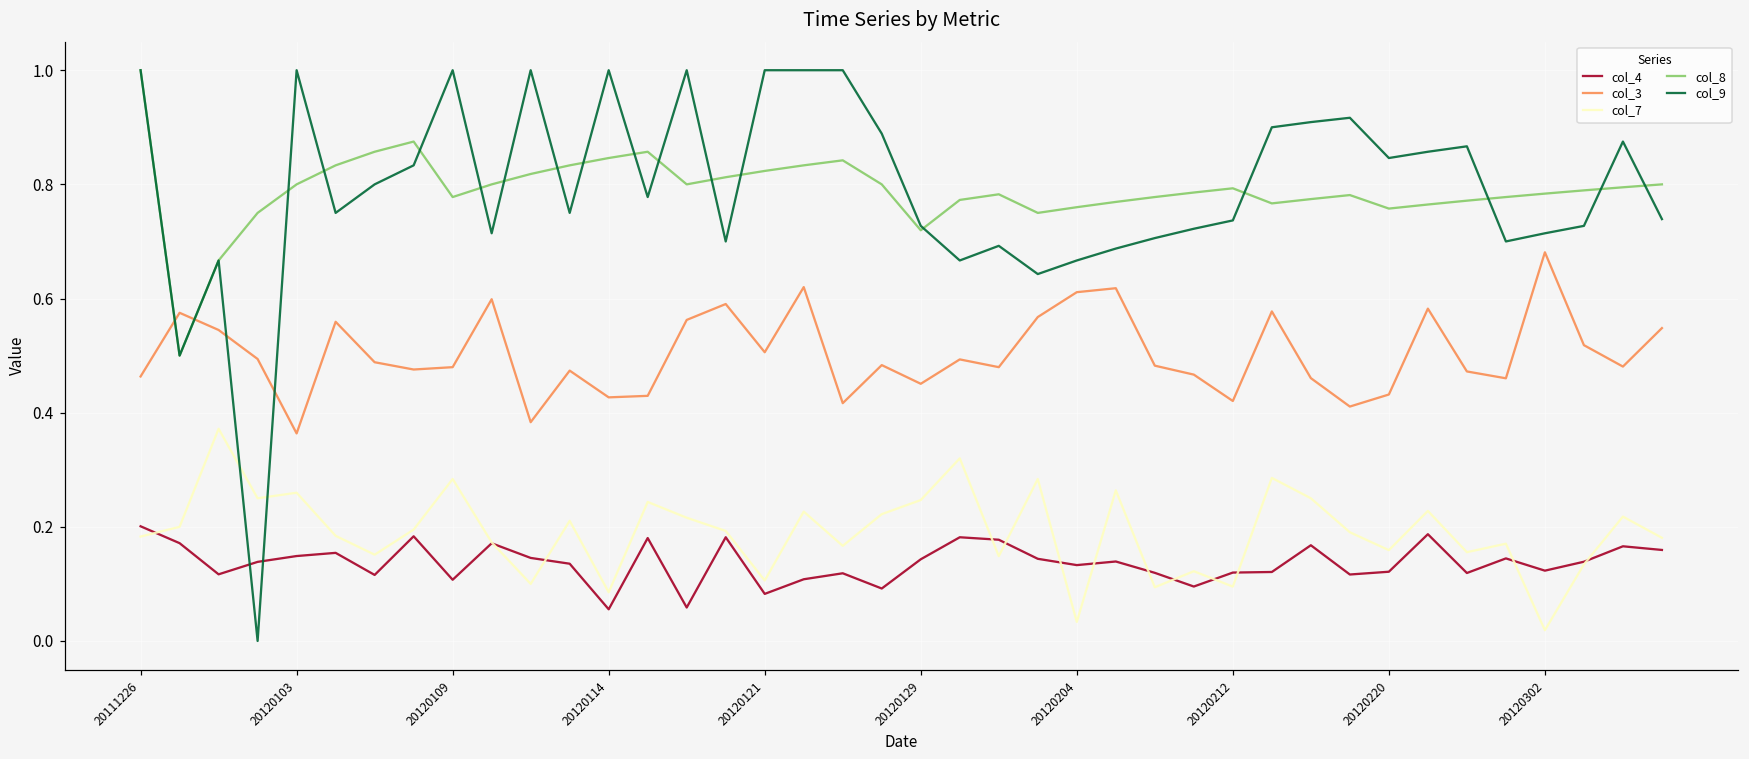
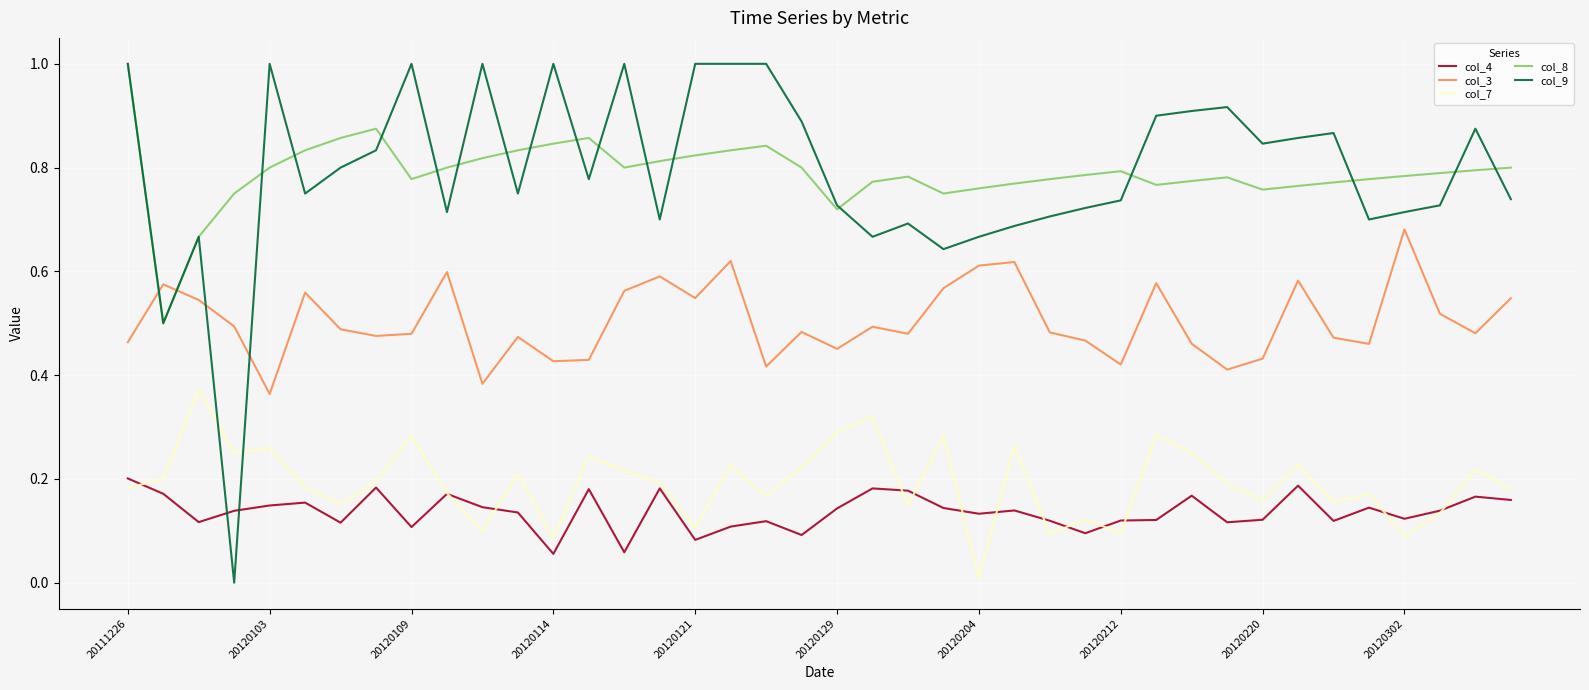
col_3, 20120121: 0.51 -> 0.55
col_7, 20120129: 0.25 -> 0.29
col_7, 20120204: 0.03 -> 0.01
col_7, 20120302: 0.02 -> 0.09
